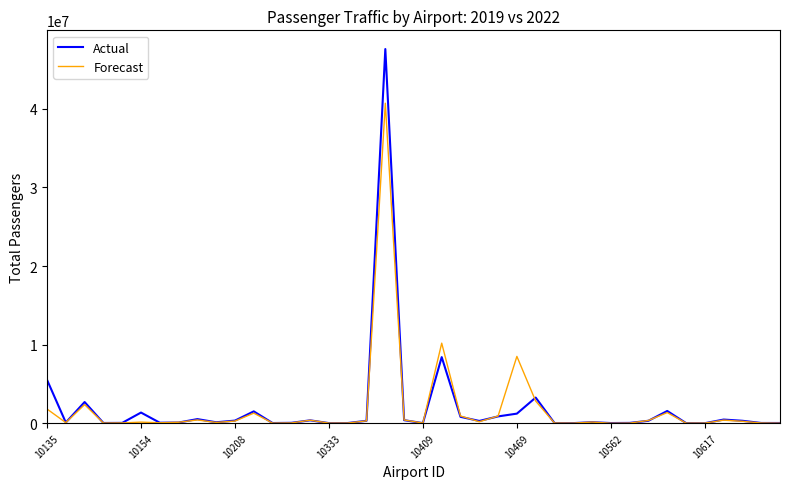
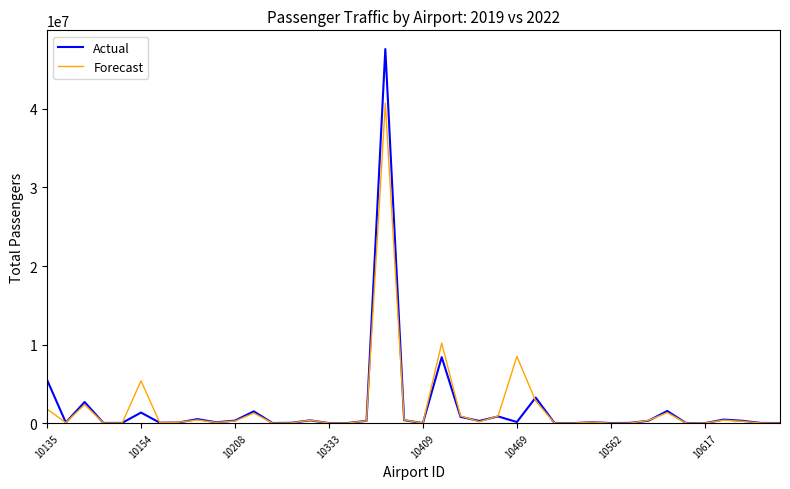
Forecast, 10154: 0 -> 5000000
Actual, 10469: 1000000 -> 0
